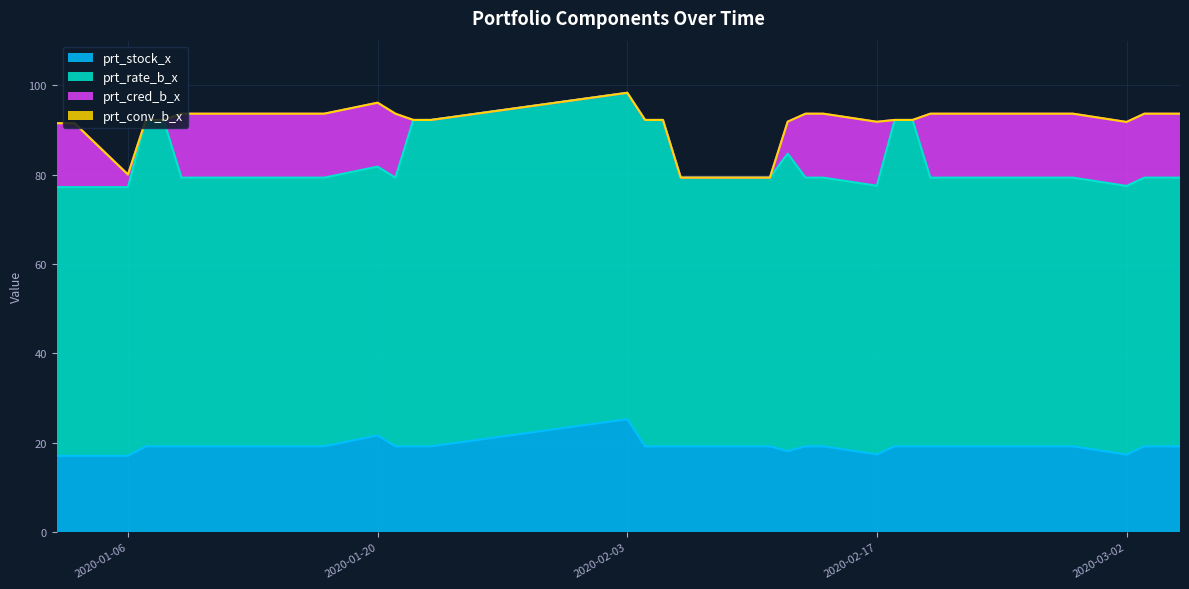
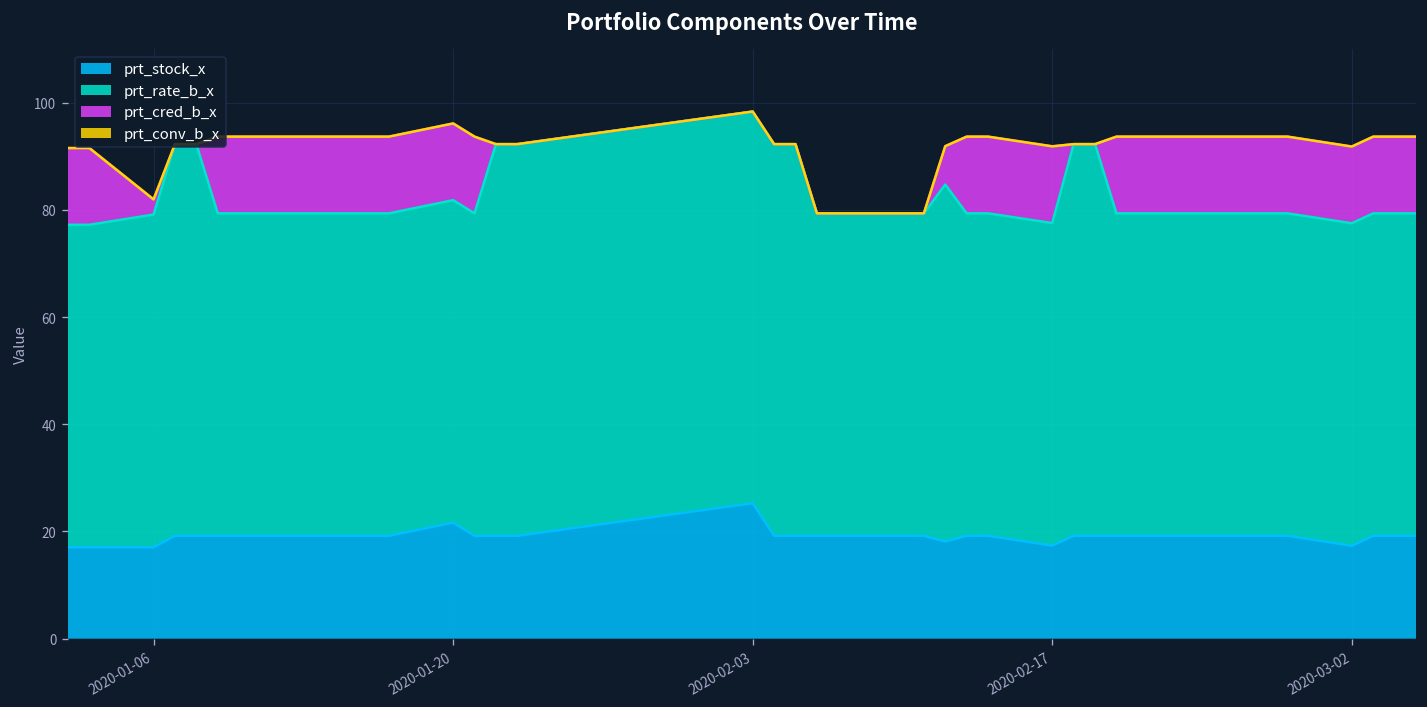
prt_rate_b_x, 2020-01-06: 60 -> 62
